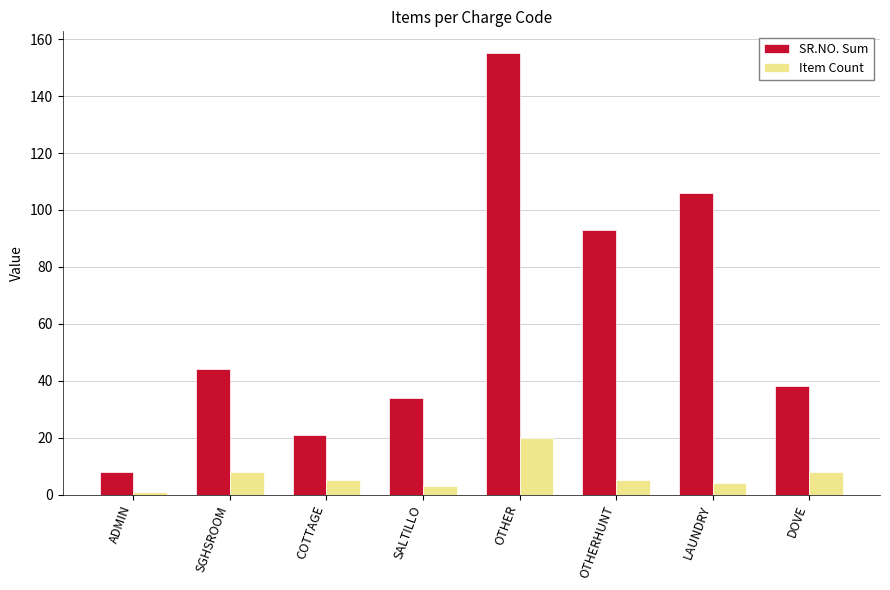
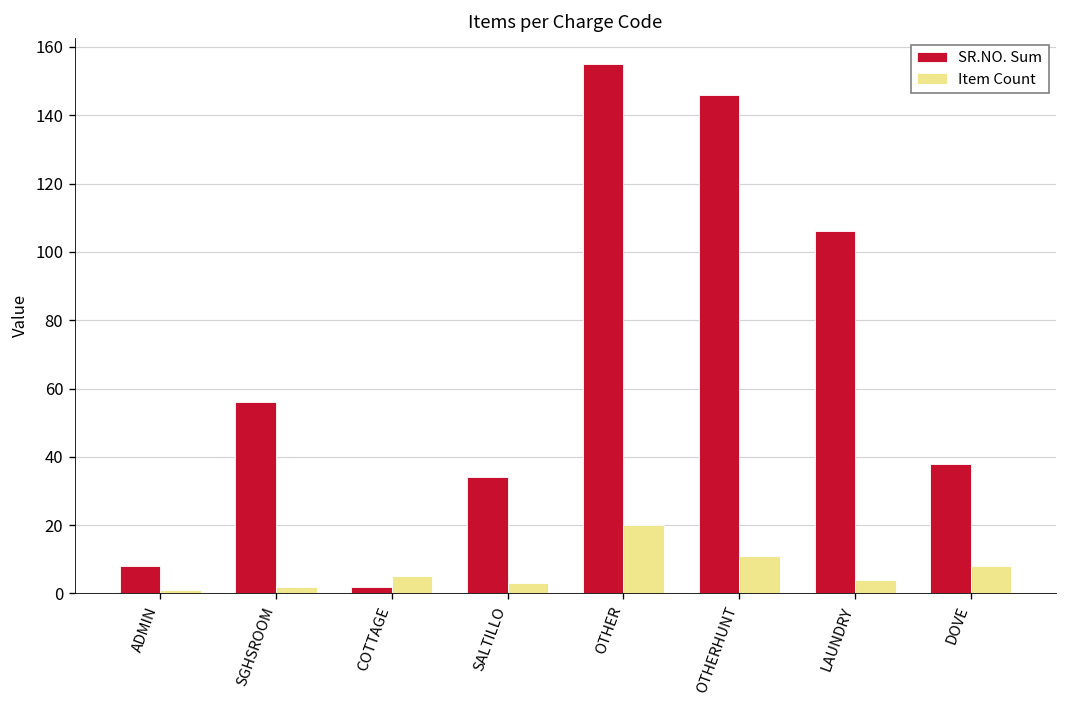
SR.NO. Sum, SGHSROOM: 44 -> 56
Item Count, SGHSROOM: 8 -> 2
SR.NO. Sum, COTTAGE: 21 -> 2
SR.NO. Sum, OTHERHUNT: 93 -> 146
Item Count, OTHERHUNT: 5 -> 11
